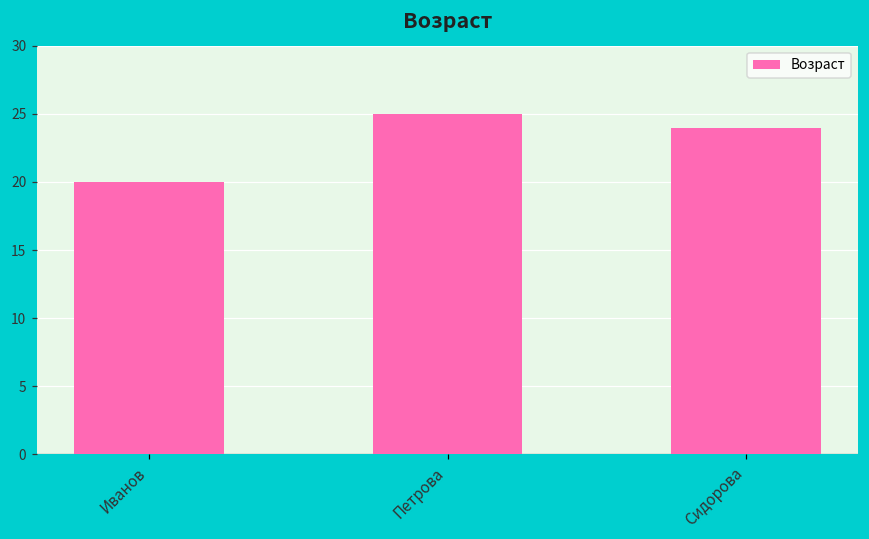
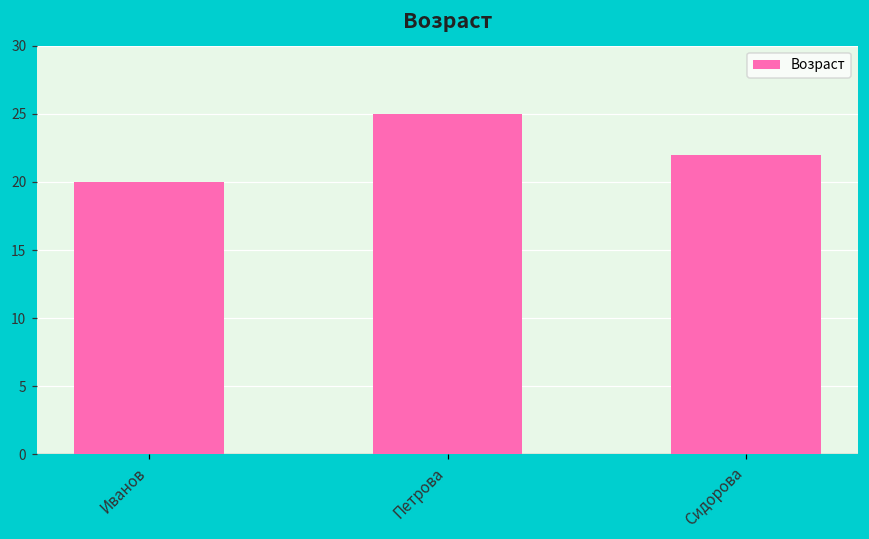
Сидорова: 24 -> 22
